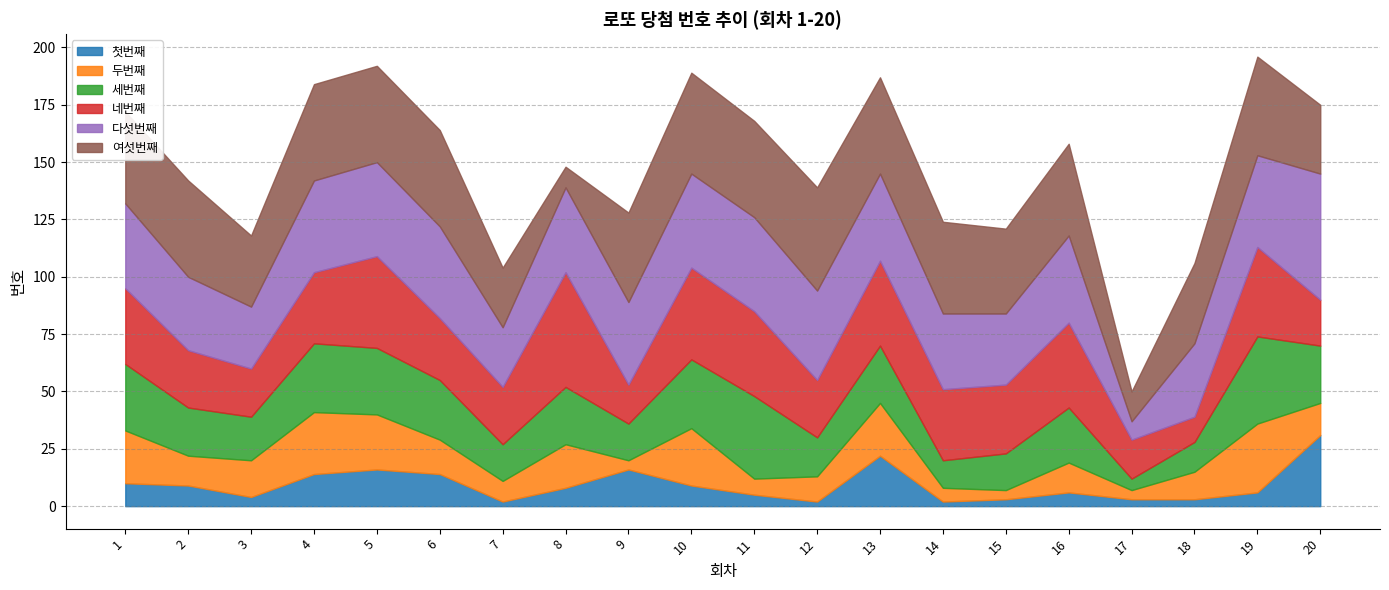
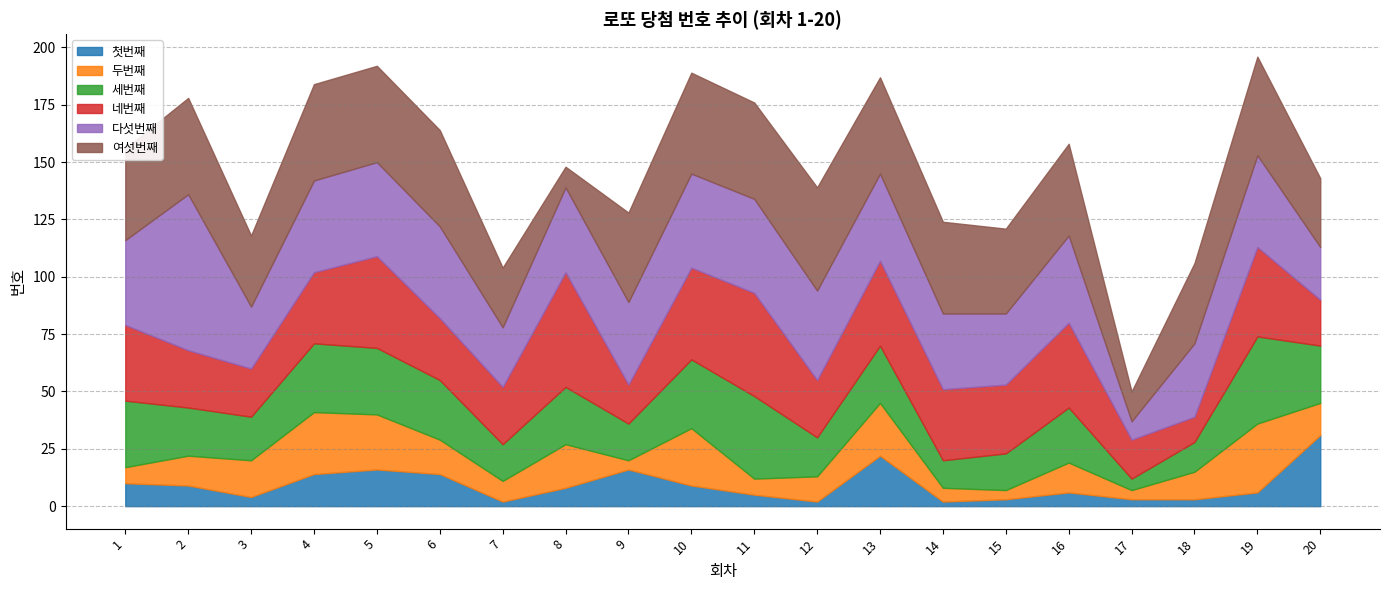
두번째, 1: 23 -> 7
다섯번째, 2: 32 -> 68
네번째, 11: 37 -> 45
다섯번째, 20: 55 -> 23
